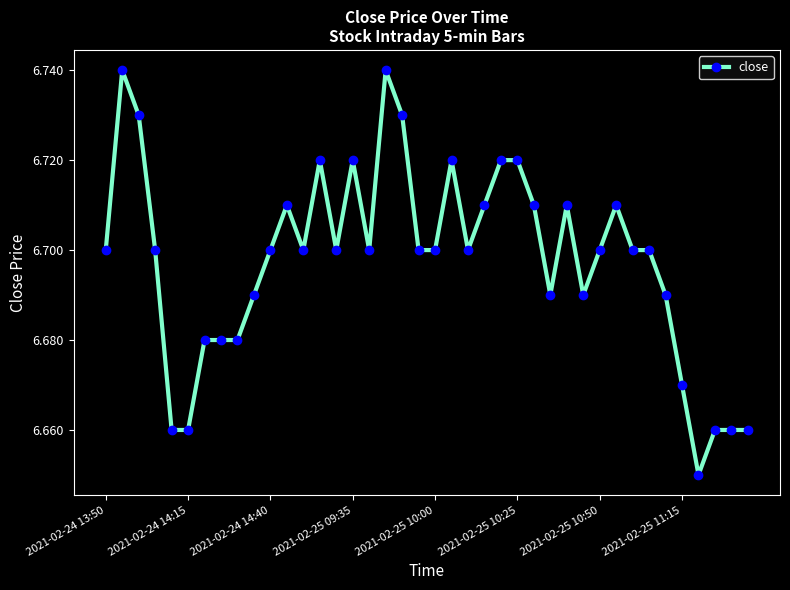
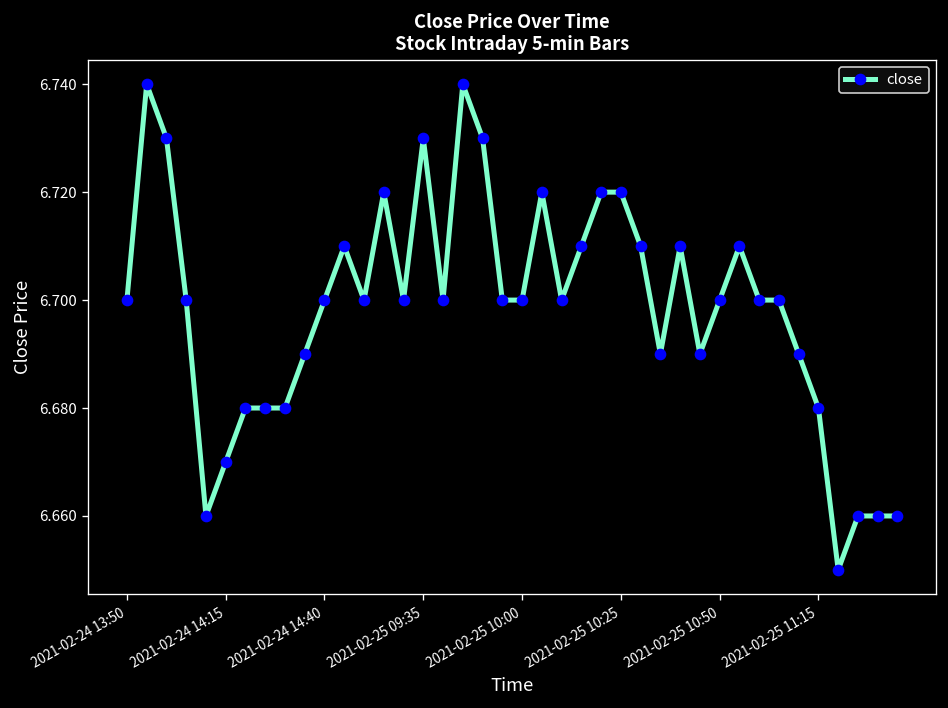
2021-02-24 14:15: 6.66 -> 6.67
2021-02-25 09:35: 6.72 -> 6.73
2021-02-25 11:15: 6.67 -> 6.68
